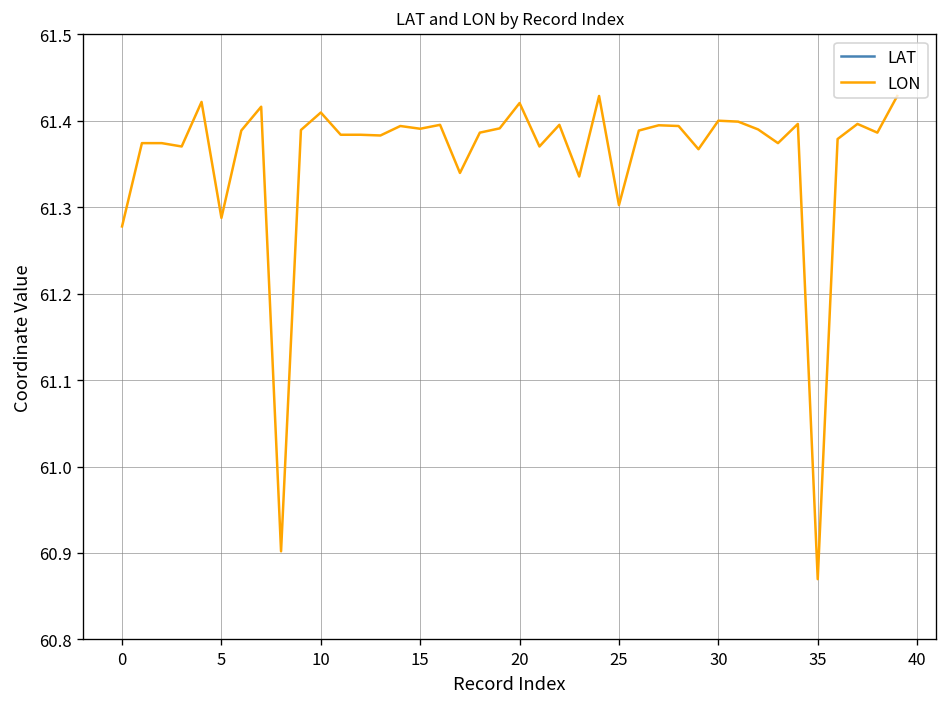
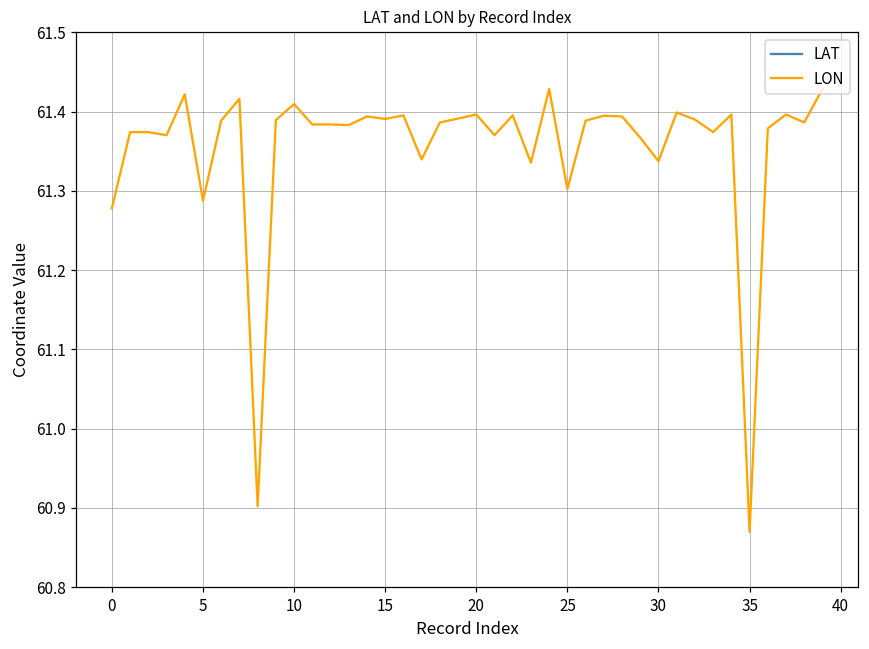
LON, 20: 61.42 -> 61.40
LON, 30: 61.40 -> 61.34
